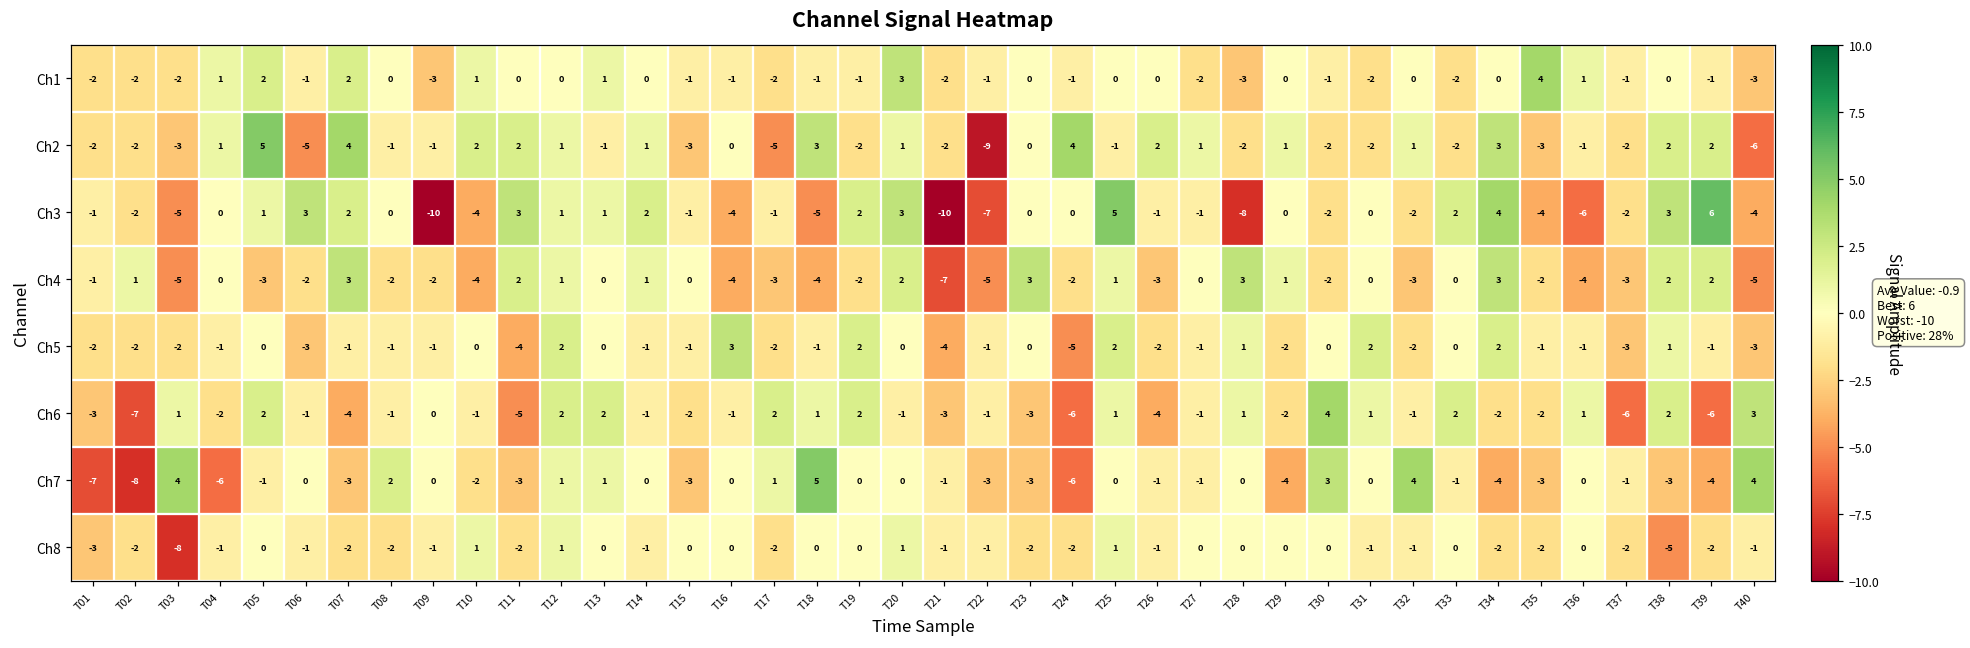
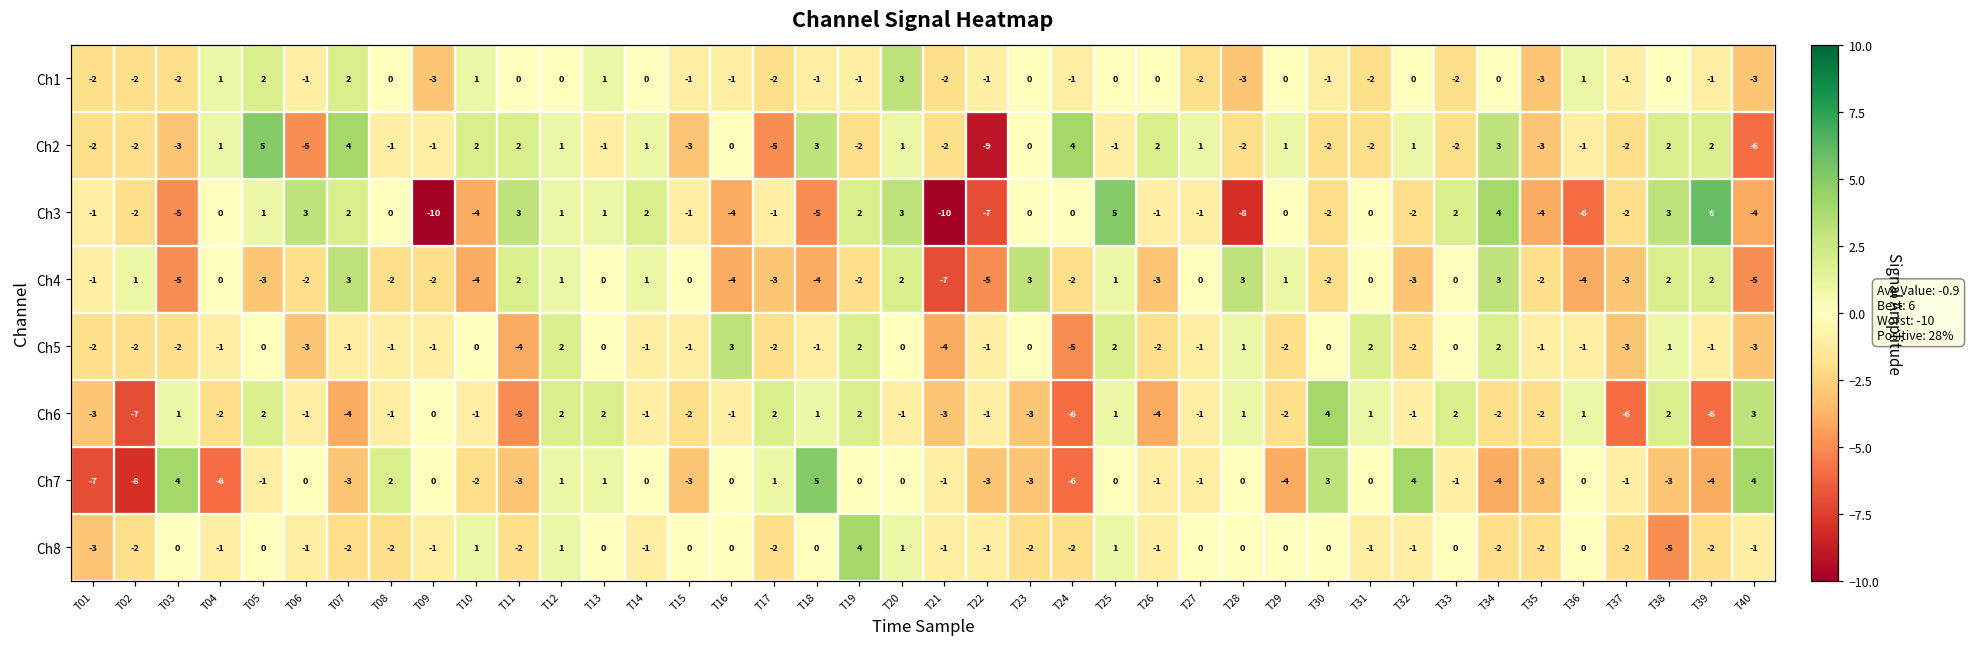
Ch1, T35: 4 -> -3
Ch8, T03: -8 -> 0
Ch8, T19: 0 -> 4
